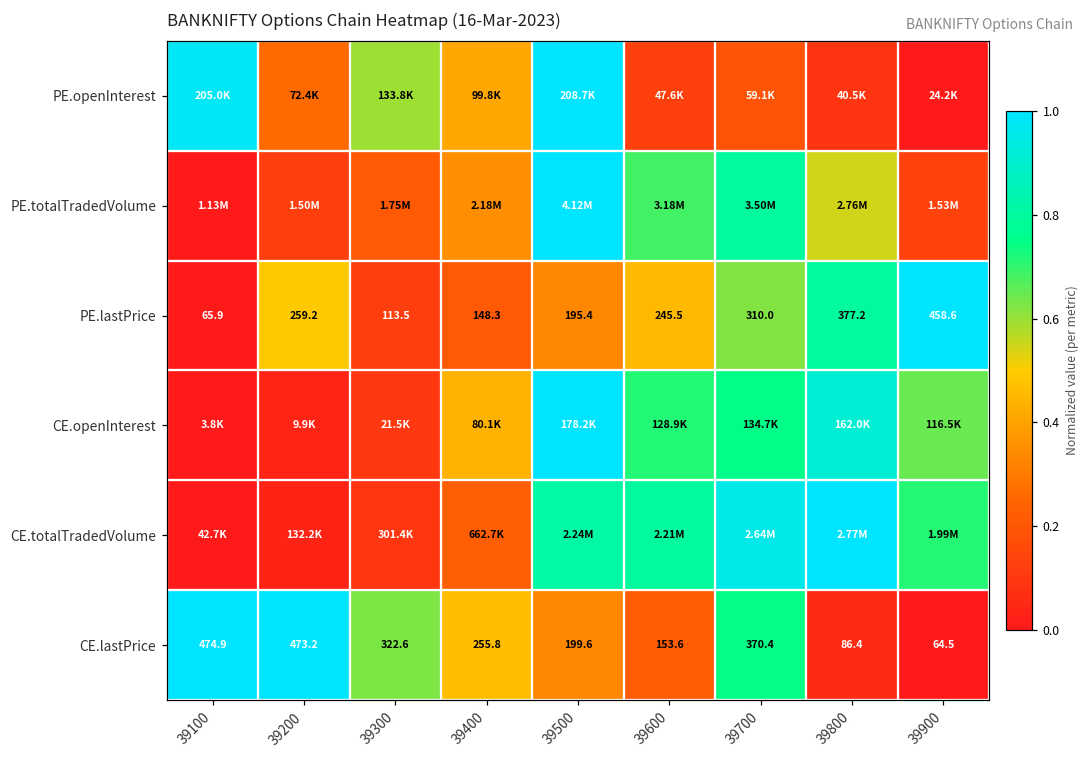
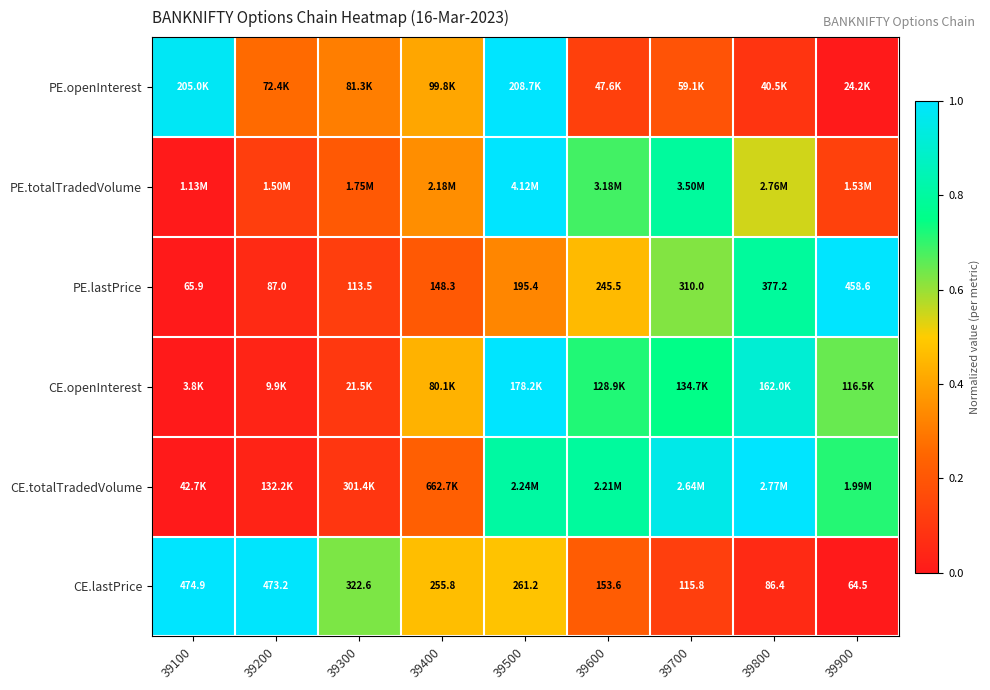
PE.openInterest, 39300: 133.8K -> 81.3K
PE.lastPrice, 39200: 259.2 -> 87.0
CE.lastPrice, 39500: 199.6 -> 261.2
CE.lastPrice, 39700: 370.4 -> 115.8
